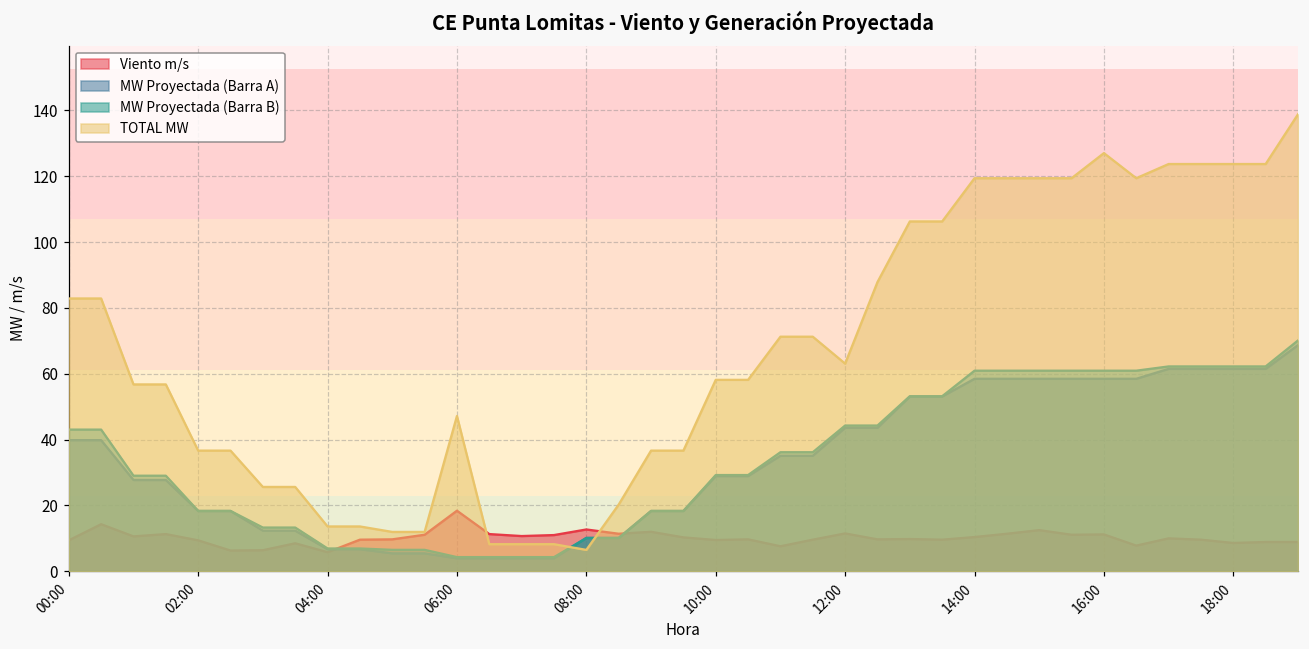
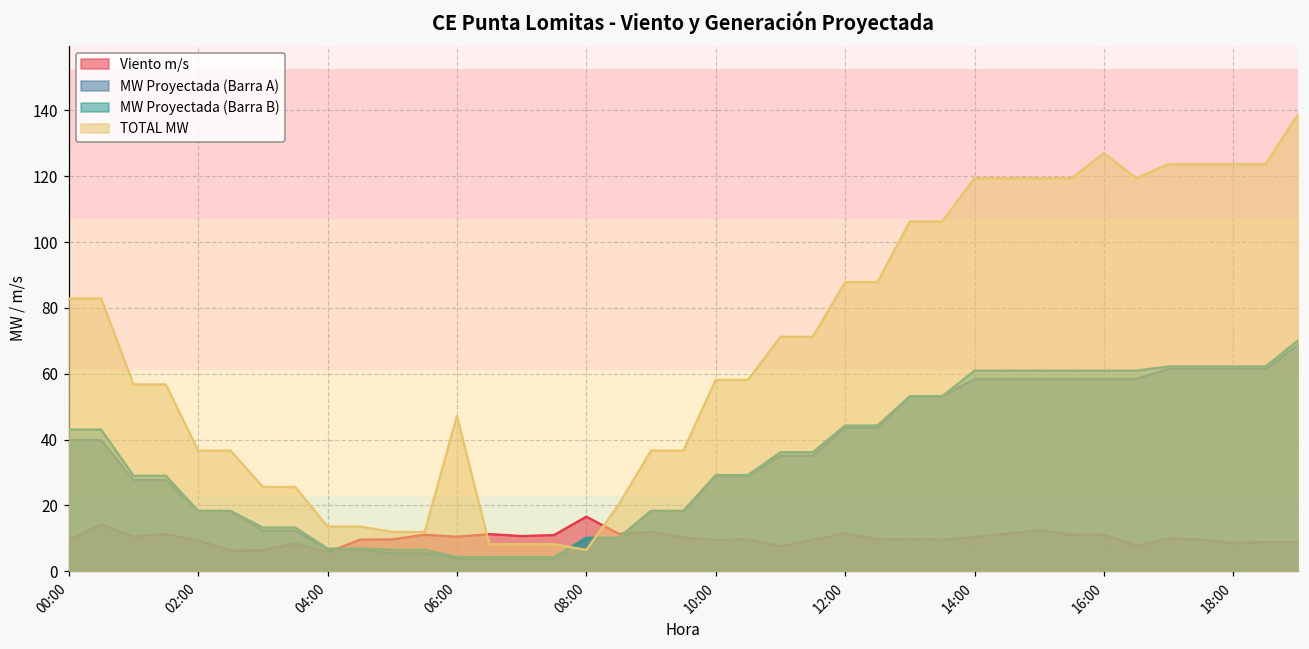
Viento m/s, 06:00: 18 -> 11
Viento m/s, 08:00: 13 -> 17
TOTAL MW, 12:00: 63 -> 88
